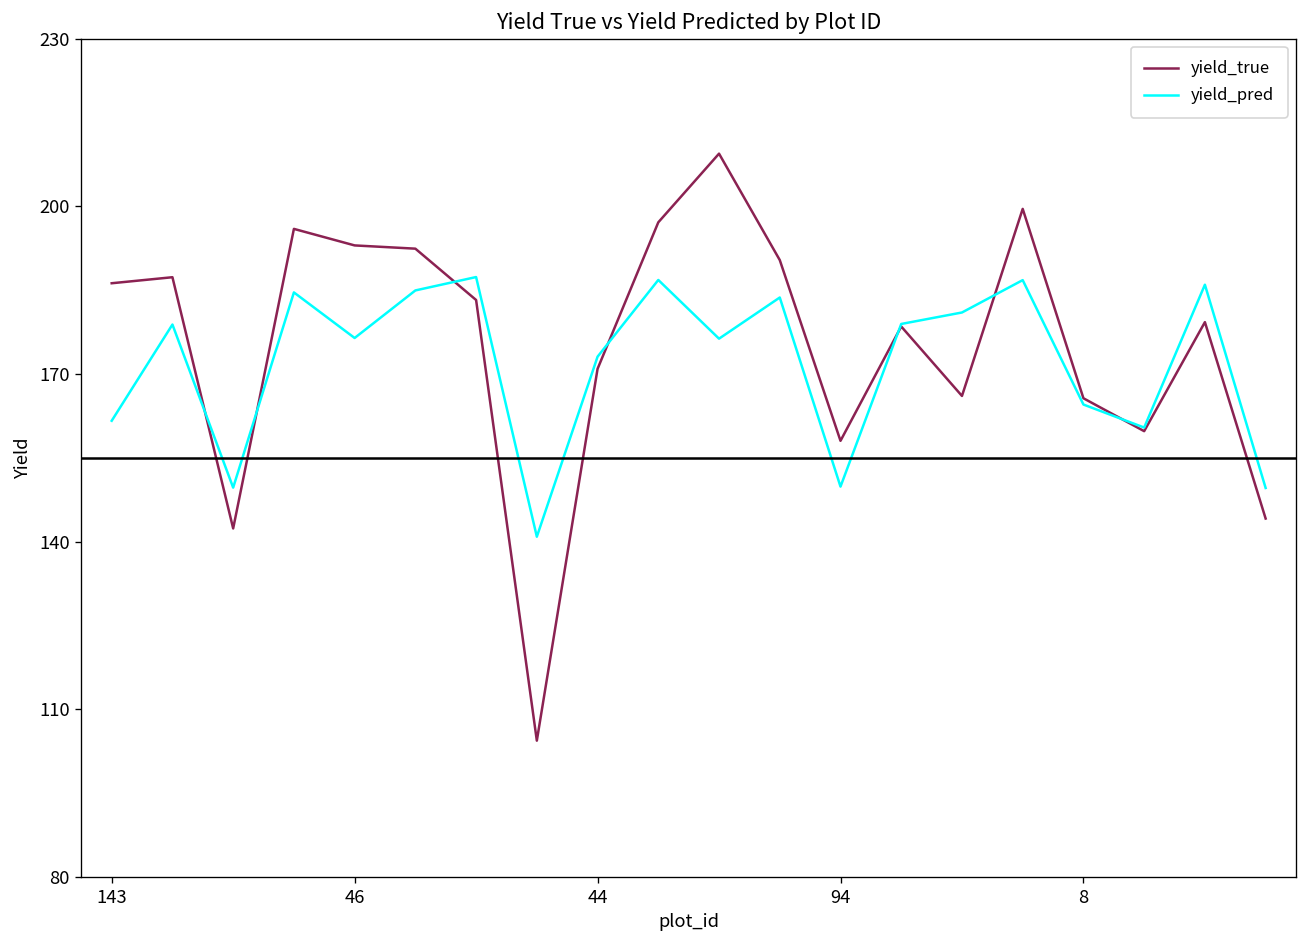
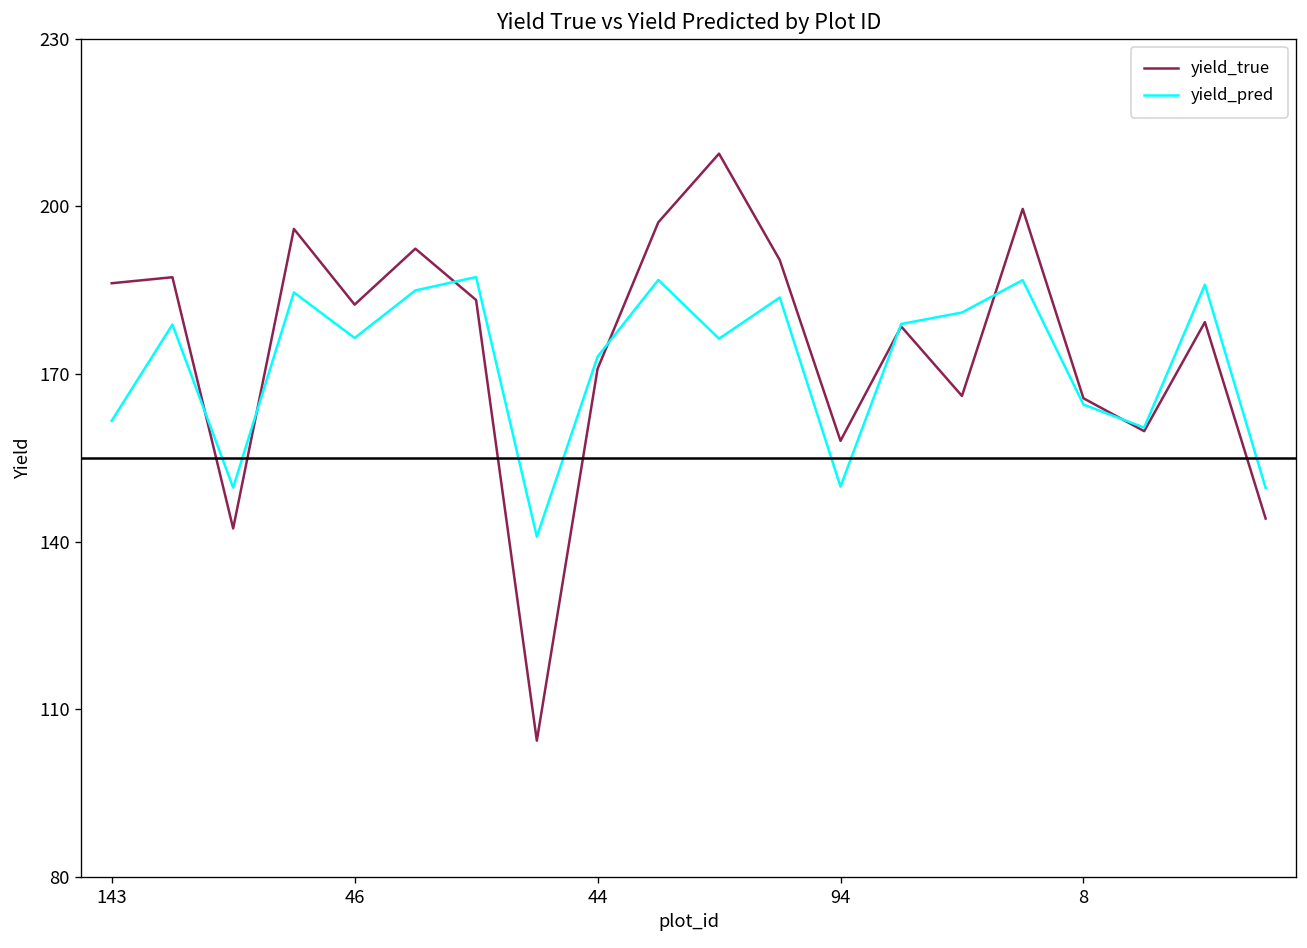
yield_true, 46: 193 -> 182
